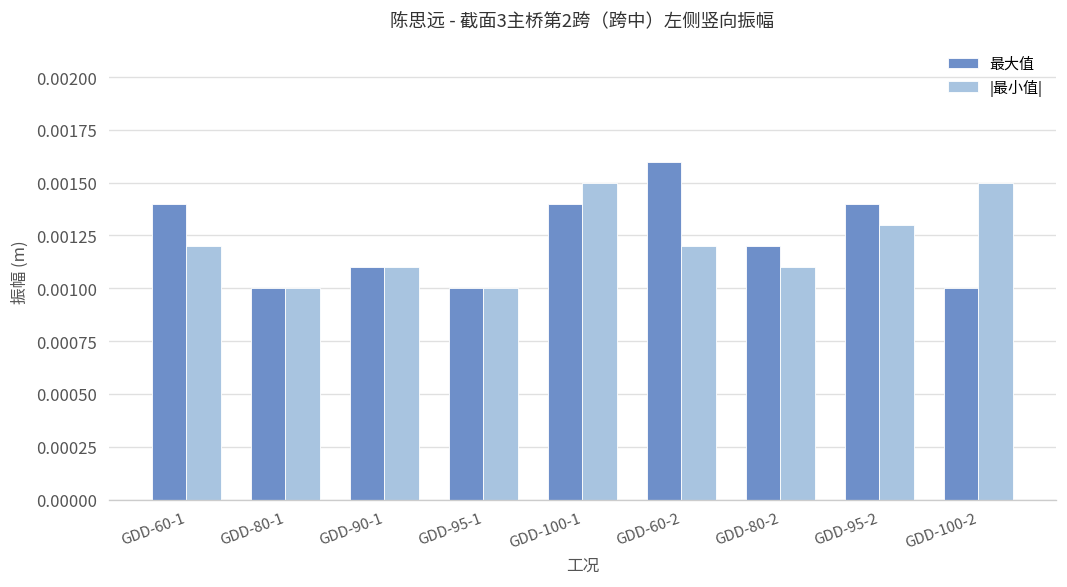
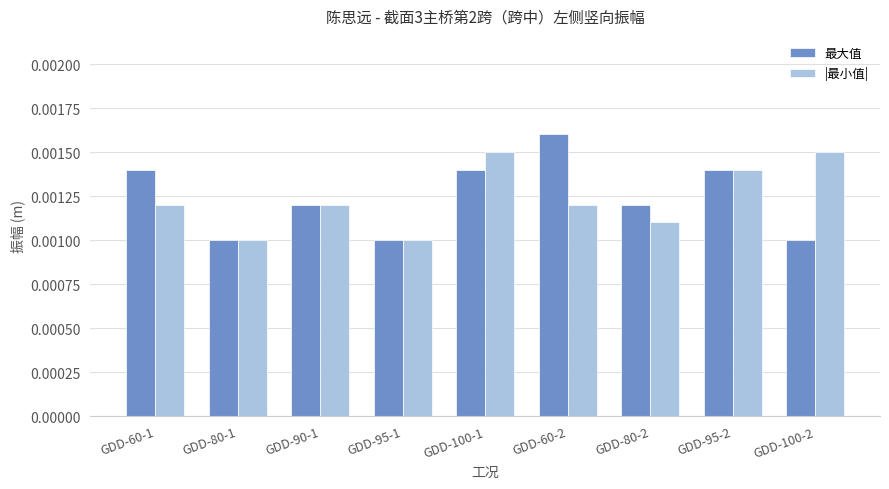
最大值, GDD-90-1: 0.00110 -> 0.00120
|最小值|, GDD-90-1: 0.0011 -> 0.0012
|最小值|, GDD-95-2: 0.00130 -> 0.00140
